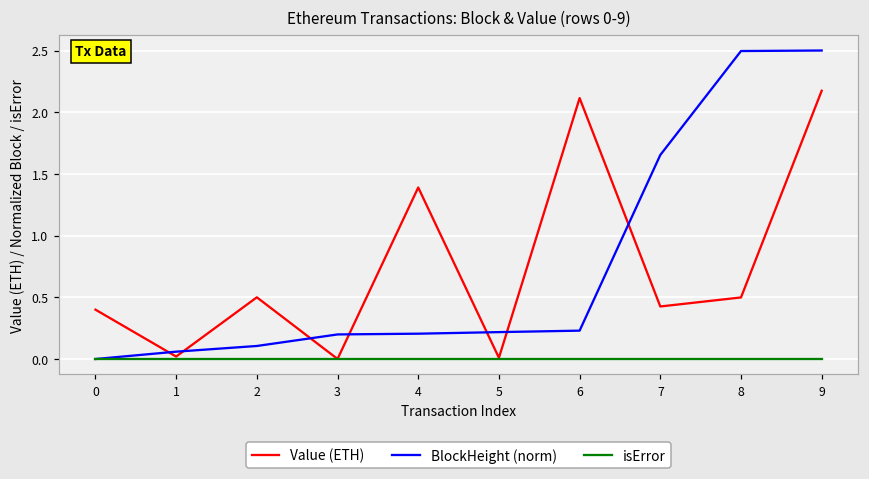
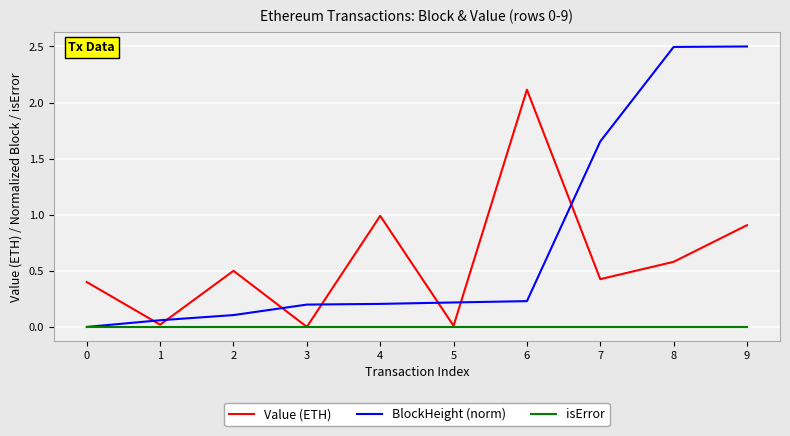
Value (ETH), 4: 1.39 -> 0.99
Value (ETH), 8: 0.50 -> 0.58
Value (ETH), 9: 2.17 -> 0.91
